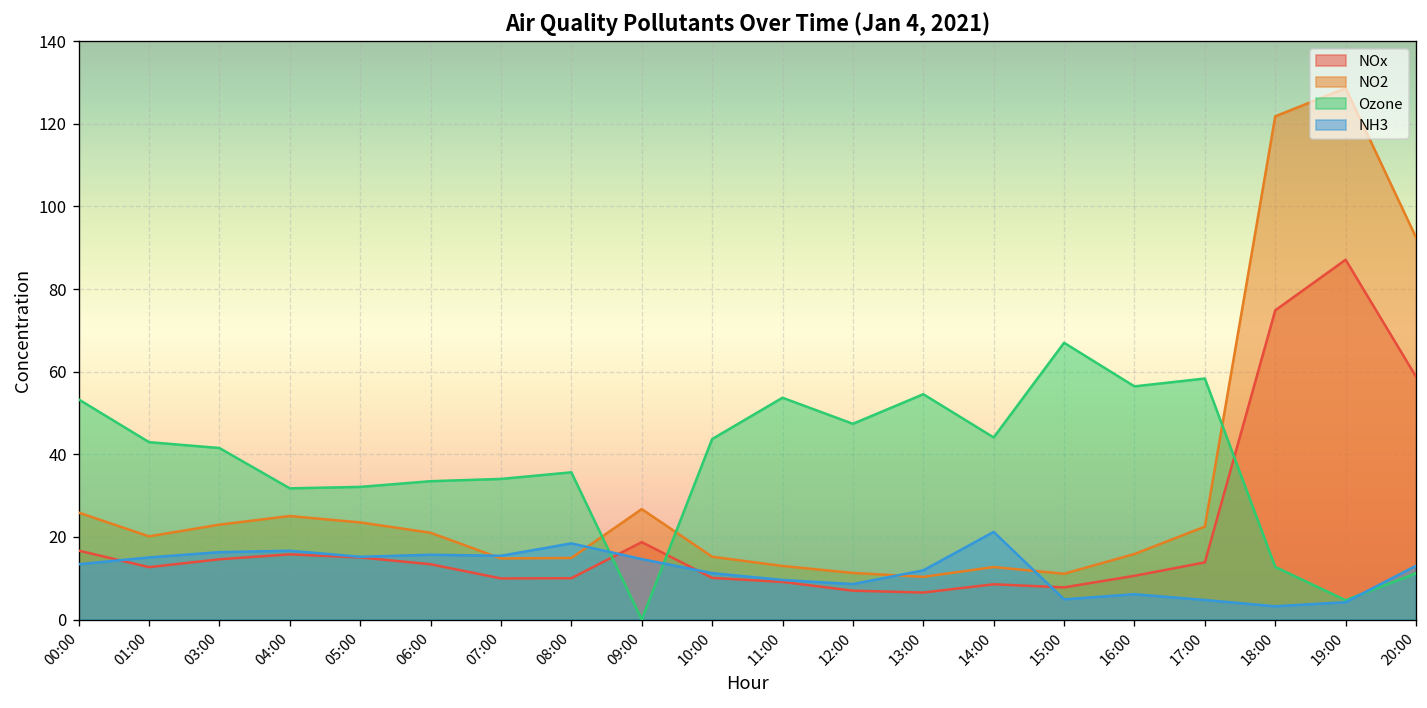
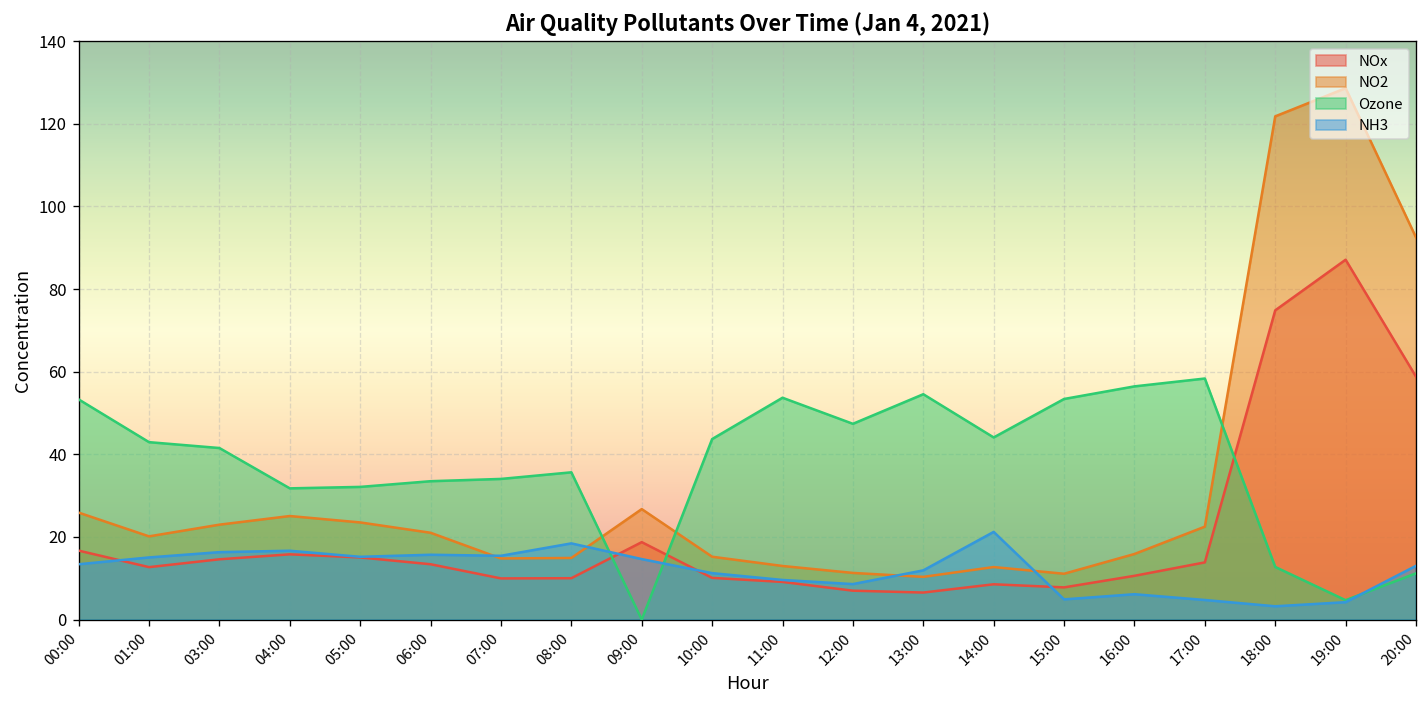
Ozone, 15:00: 67 -> 53
